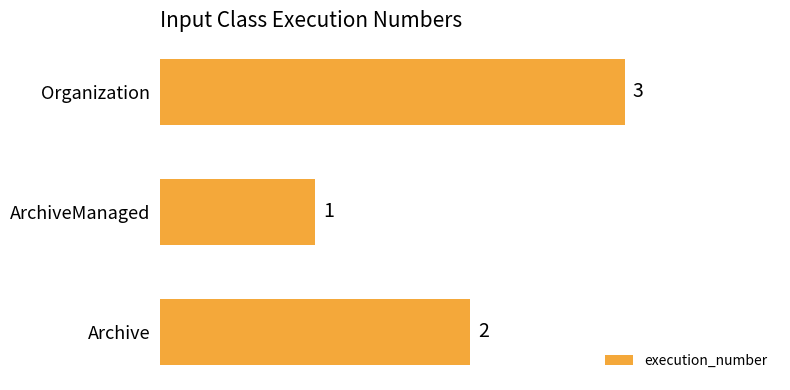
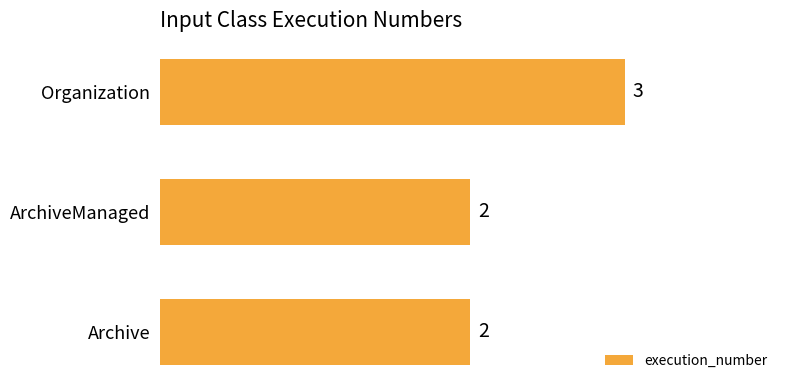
ArchiveManaged: 1 -> 2
